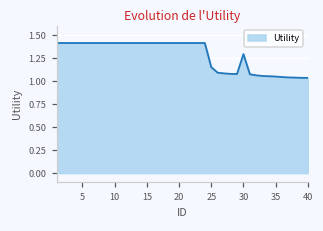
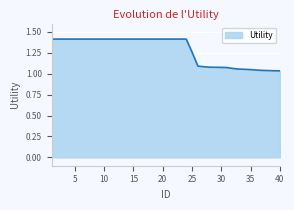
25: 1.2 -> 1.3
30: 1.3 -> 1.1
